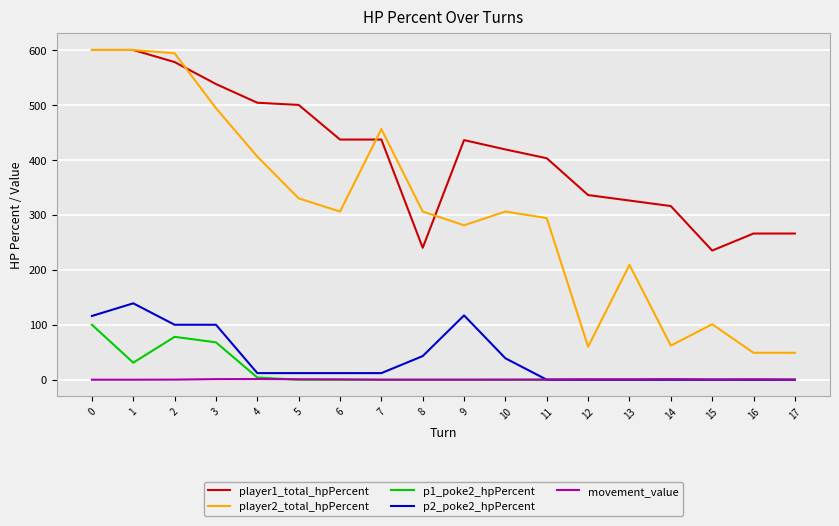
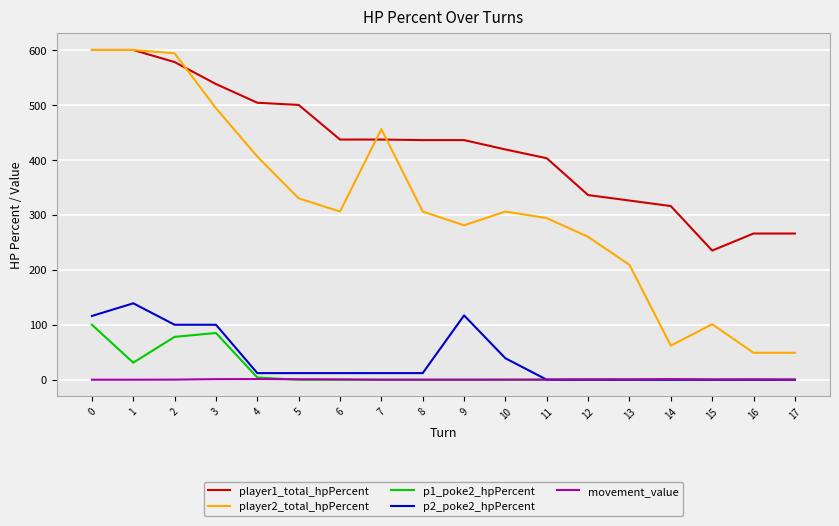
p1_poke2_hpPercent, 3: 70 -> 90
player1_total_hpPercent, 8: 240 -> 440
p2_poke2_hpPercent, 8: 40 -> 10
player2_total_hpPercent, 12: 60 -> 260
